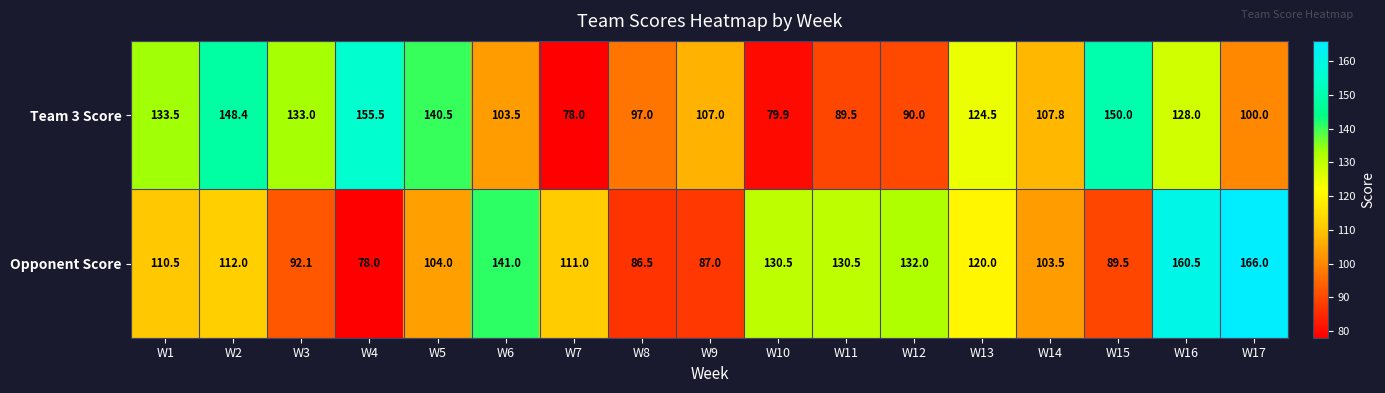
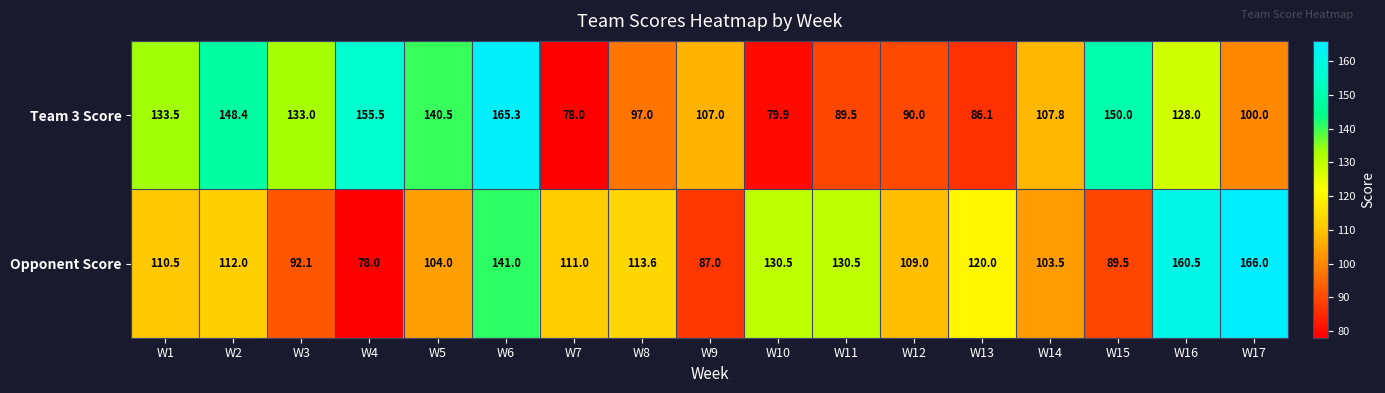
Team 3 Score, W6: 103.5 -> 165.3
Team 3 Score, W13: 124.5 -> 86.1
Opponent Score, W8: 86.5 -> 113.6
Opponent Score, W12: 132.0 -> 109.0
